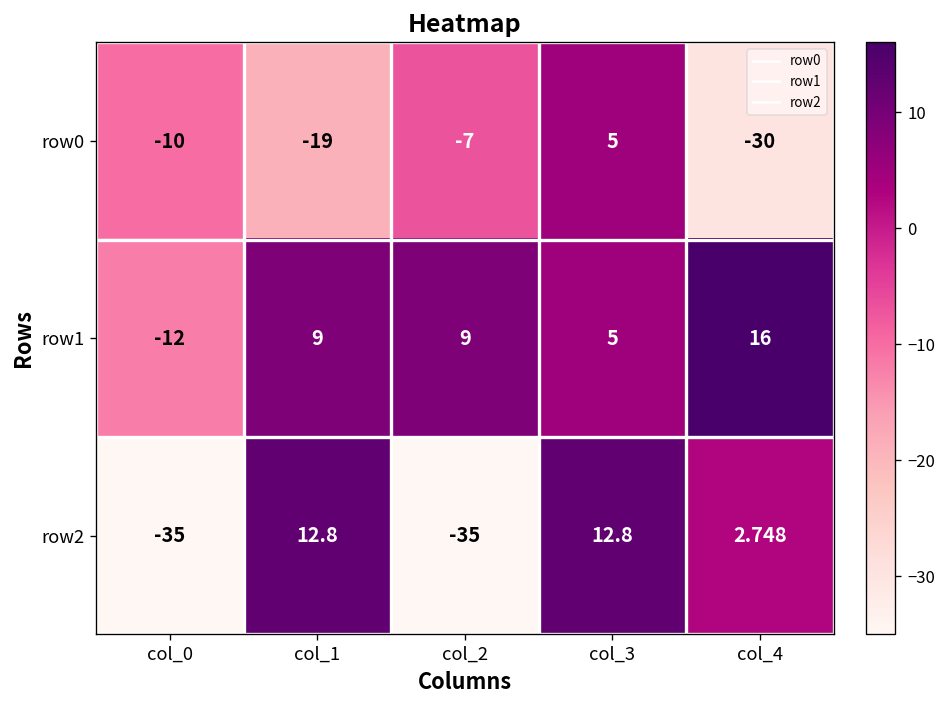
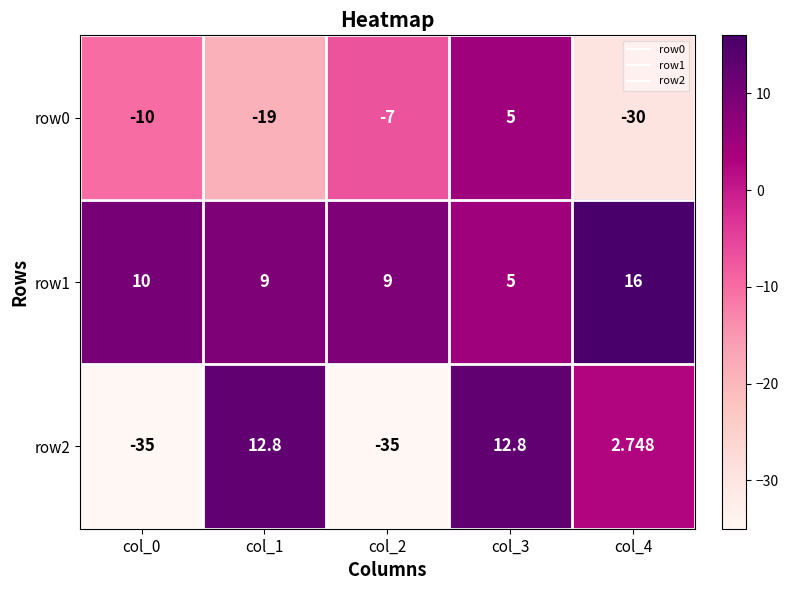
row1, col_0: -12 -> 10
